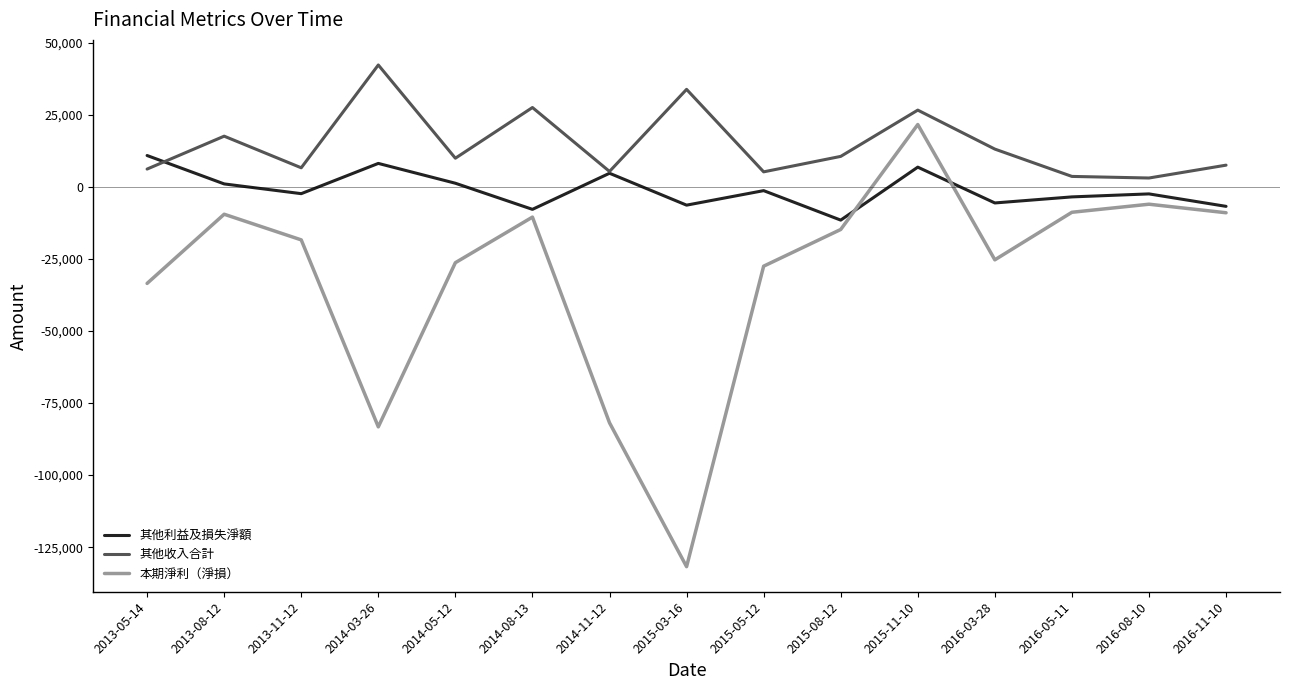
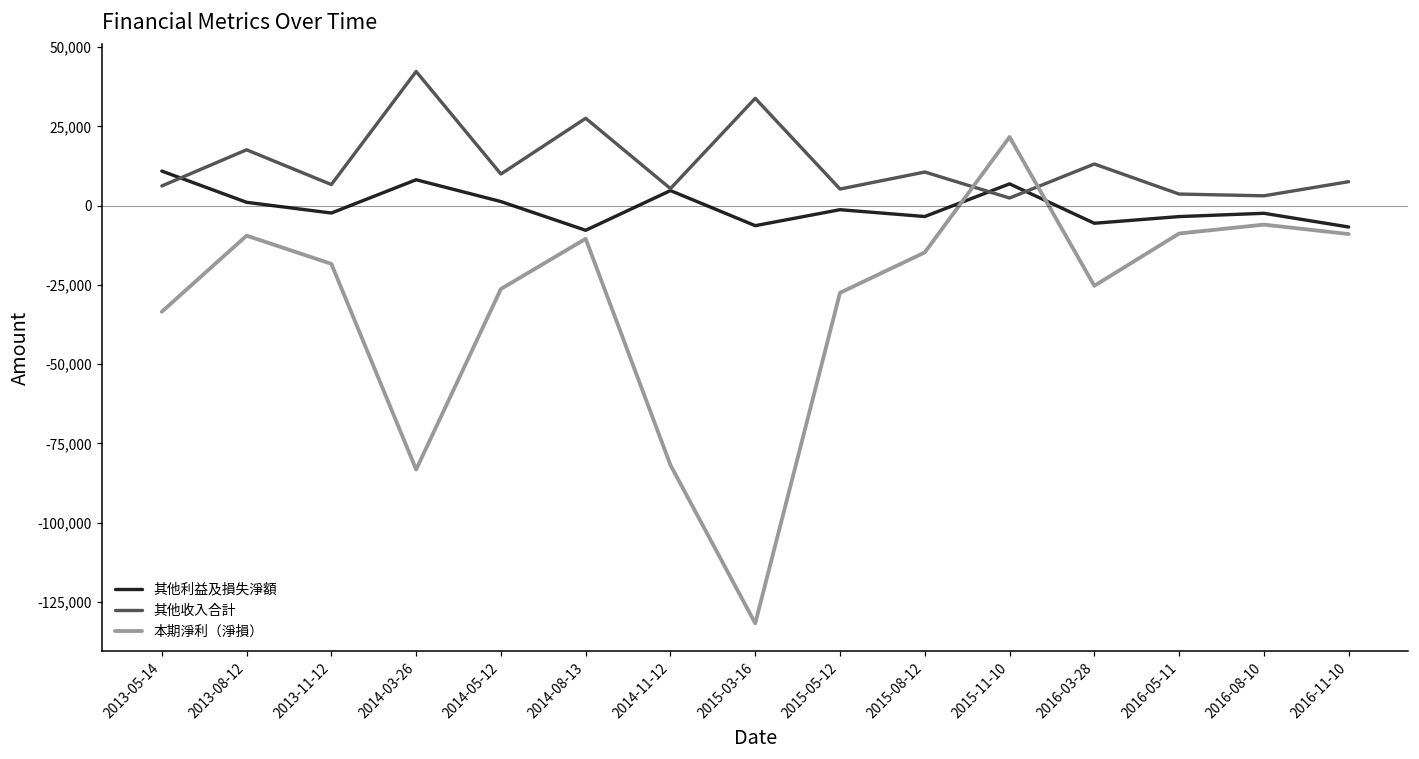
其他利益及損失淨額, 2015-08-12: -12,000 -> -3,000
其他收入合計, 2015-11-10: 27,000 -> 2,000
